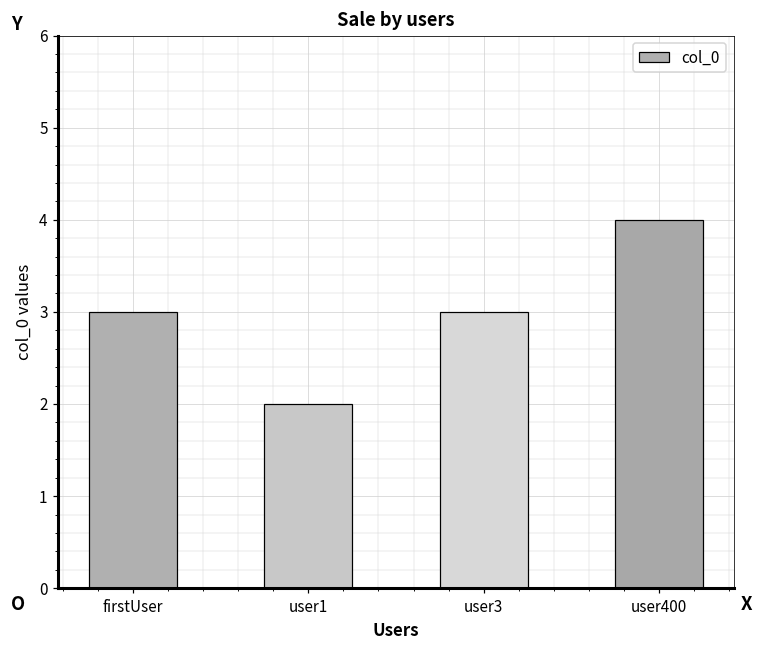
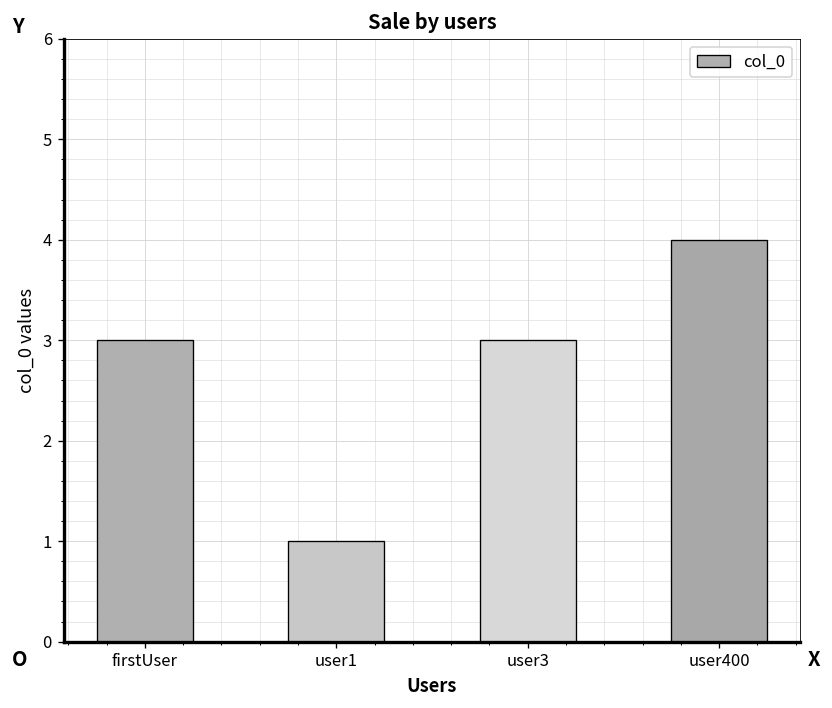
user1: 2 -> 1
